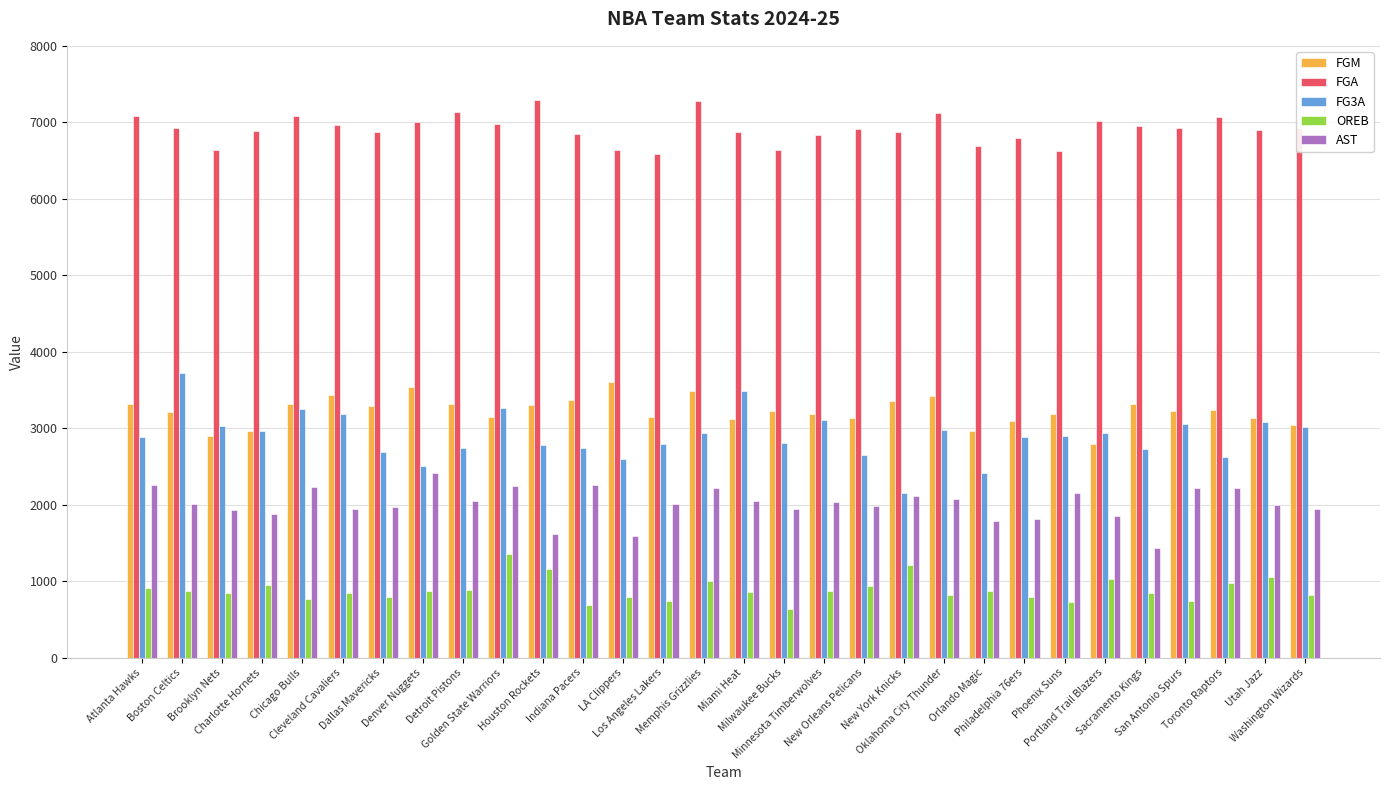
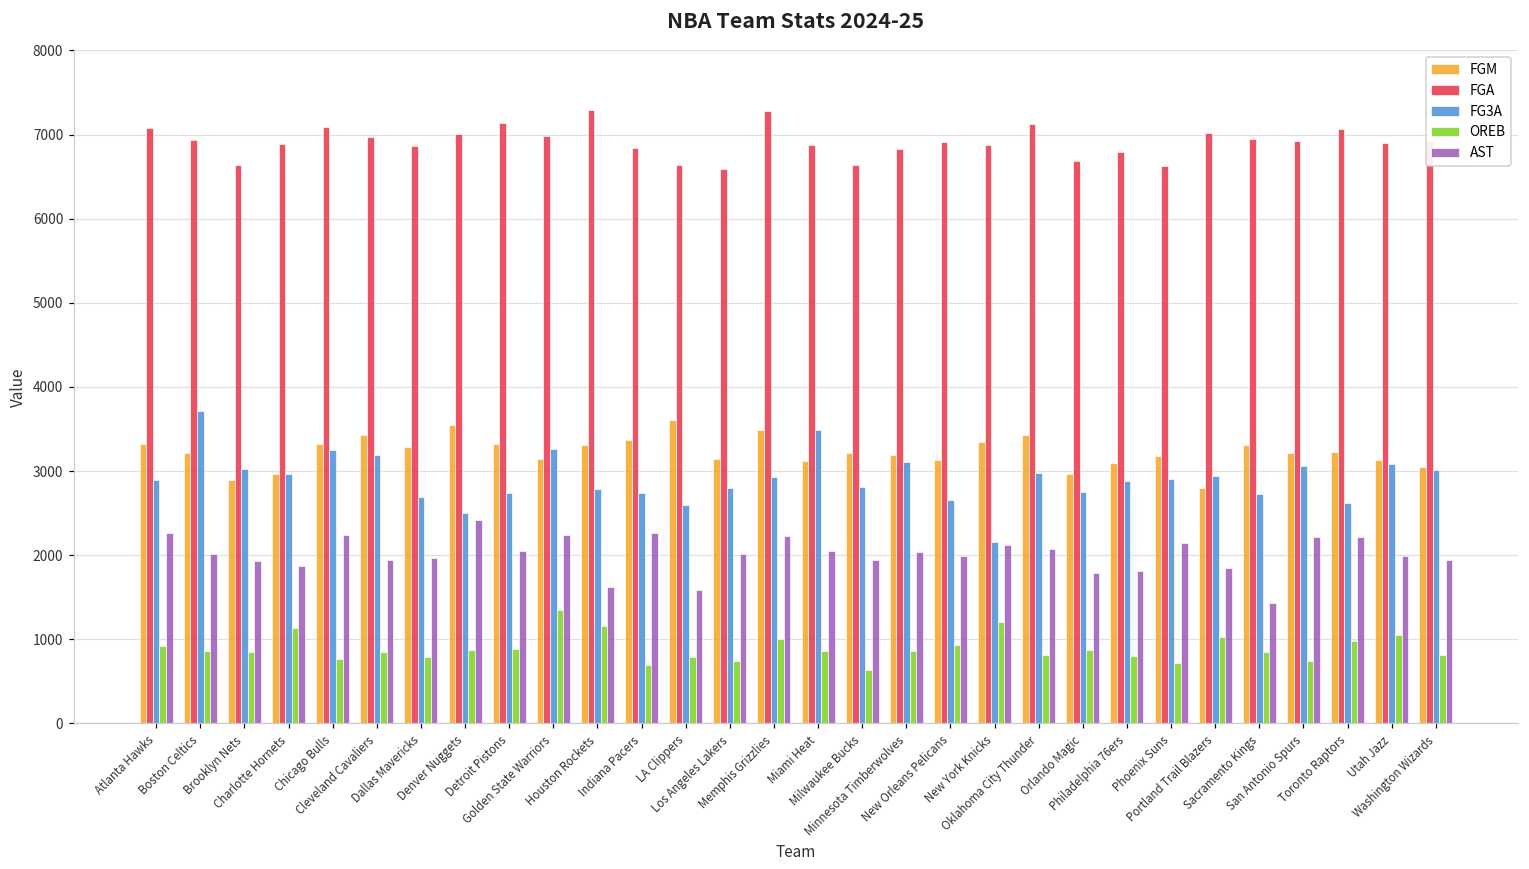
OREB, Charlotte Hornets: 1000 -> 1100
FG3A, Orlando Magic: 2400 -> 2700
